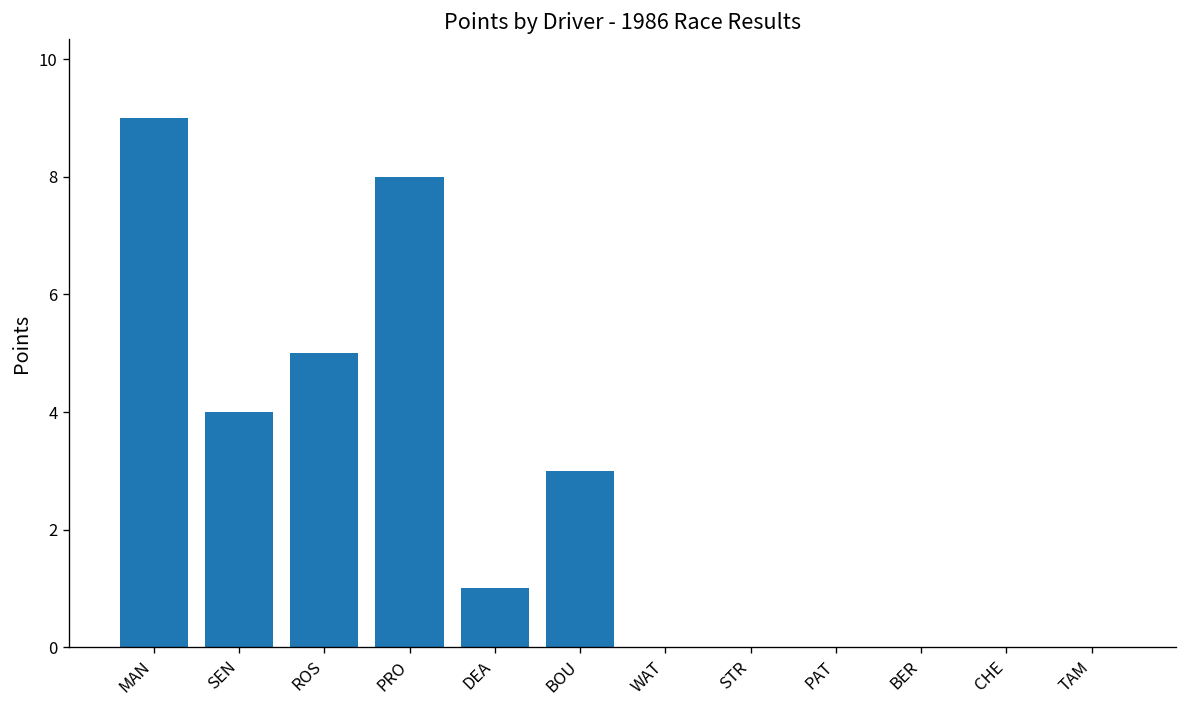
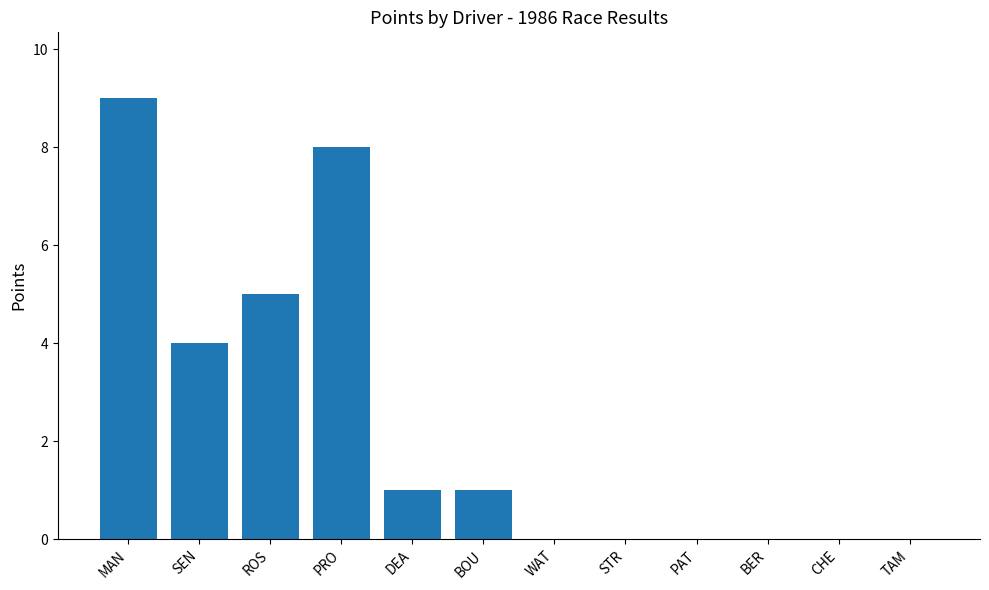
BOU: 3 -> 1
